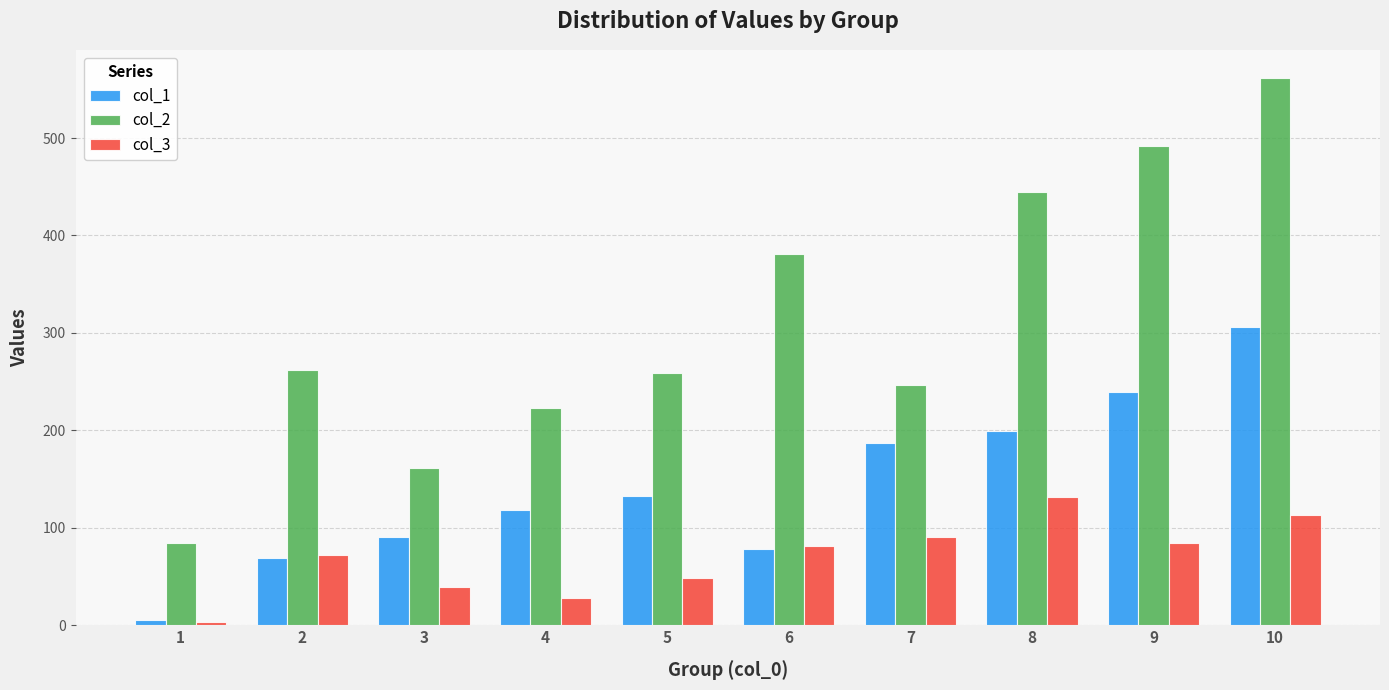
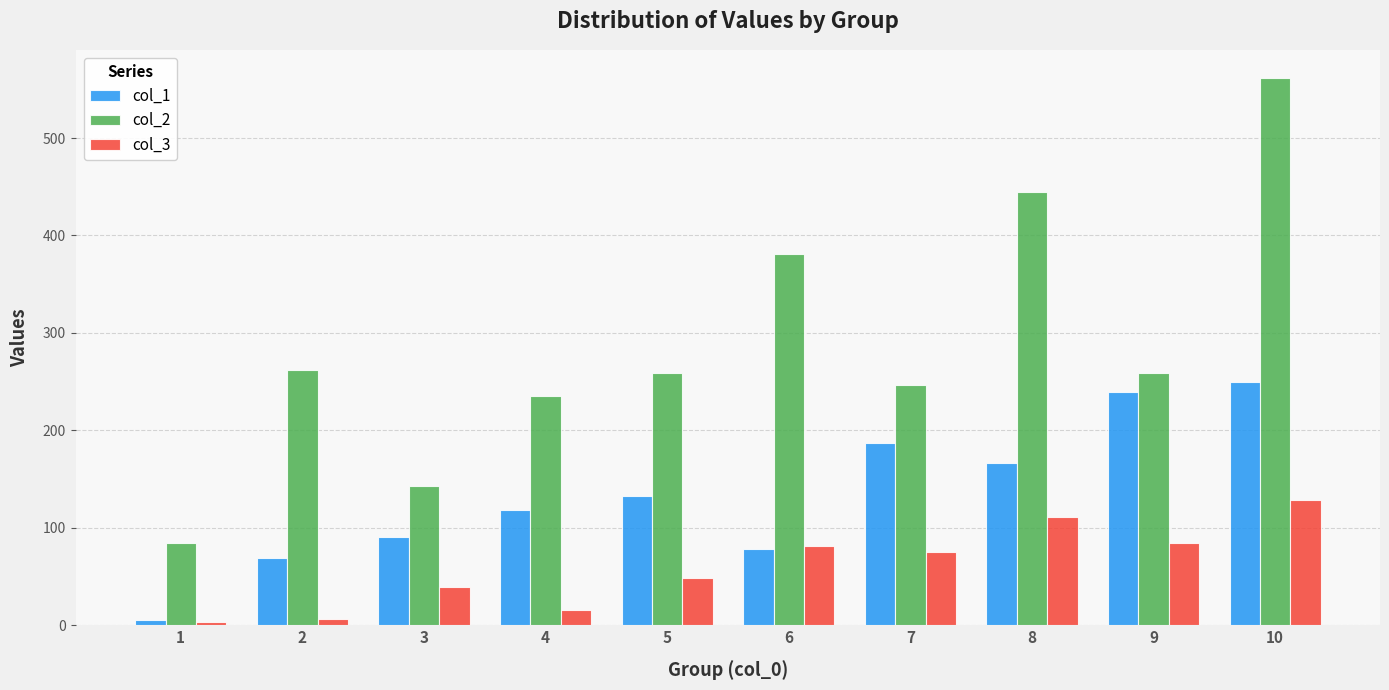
col_3, 2: 70 -> 10
col_2, 3: 160 -> 140
col_2, 4: 220 -> 240
col_3, 4: 30 -> 20
col_3, 7: 90 -> 80
col_1, 8: 200 -> 170
col_3, 8: 130 -> 110
col_2, 9: 490 -> 260
col_1, 10: 310 -> 250
col_3, 10: 110 -> 130
